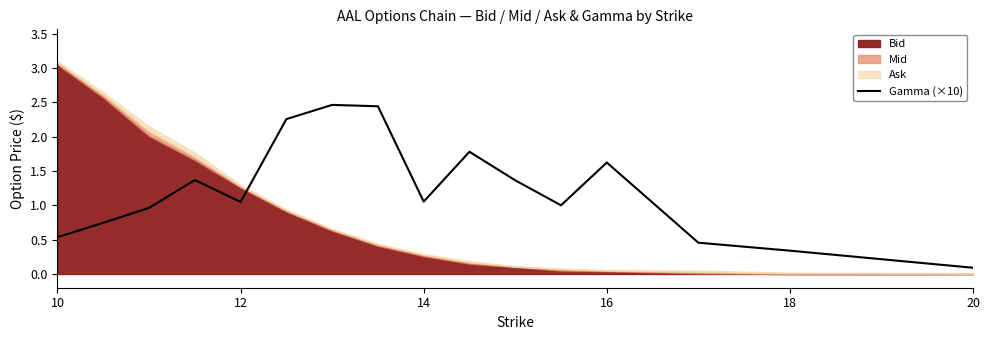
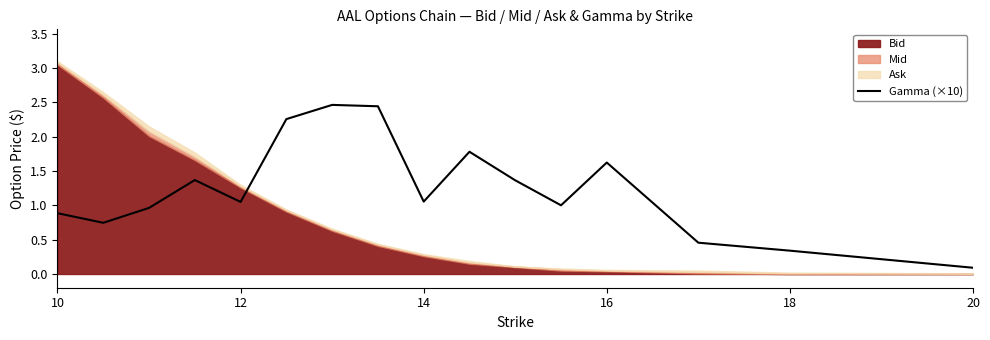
Gamma (×10), 10: 0.5 -> 0.9
